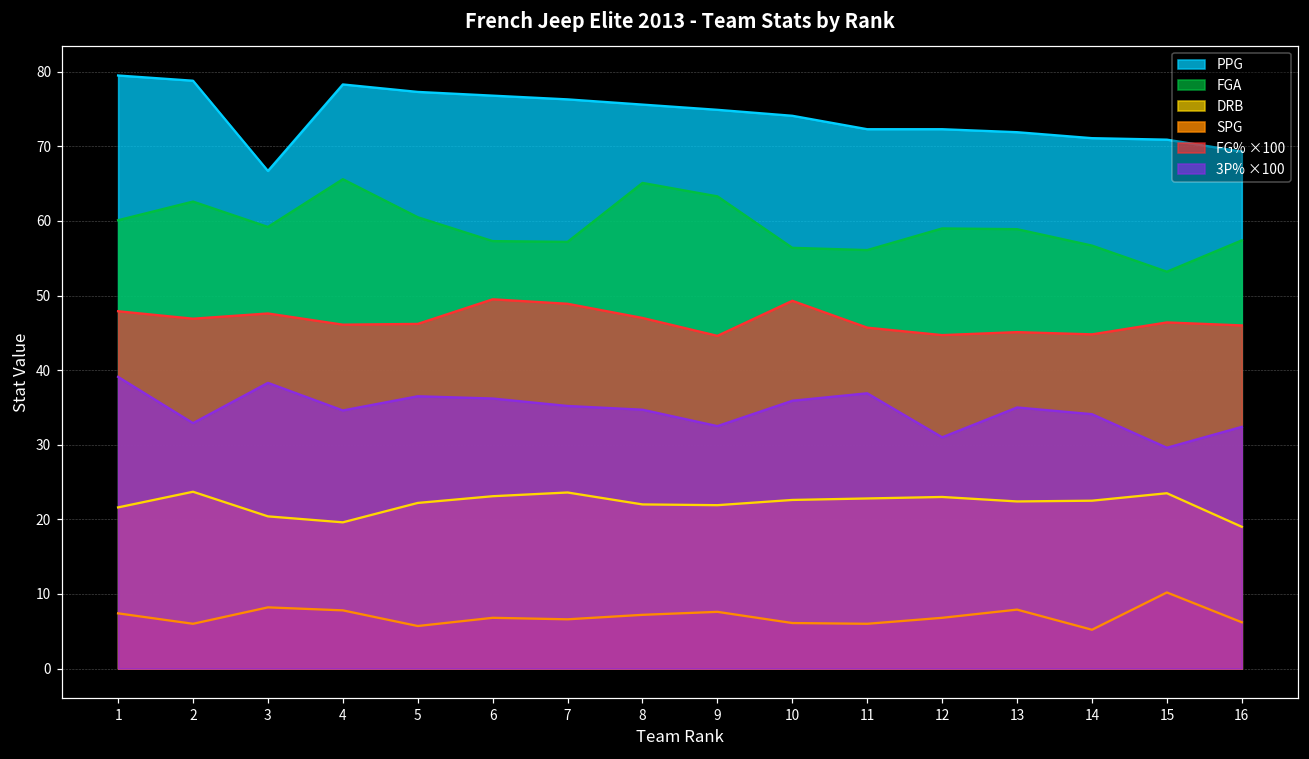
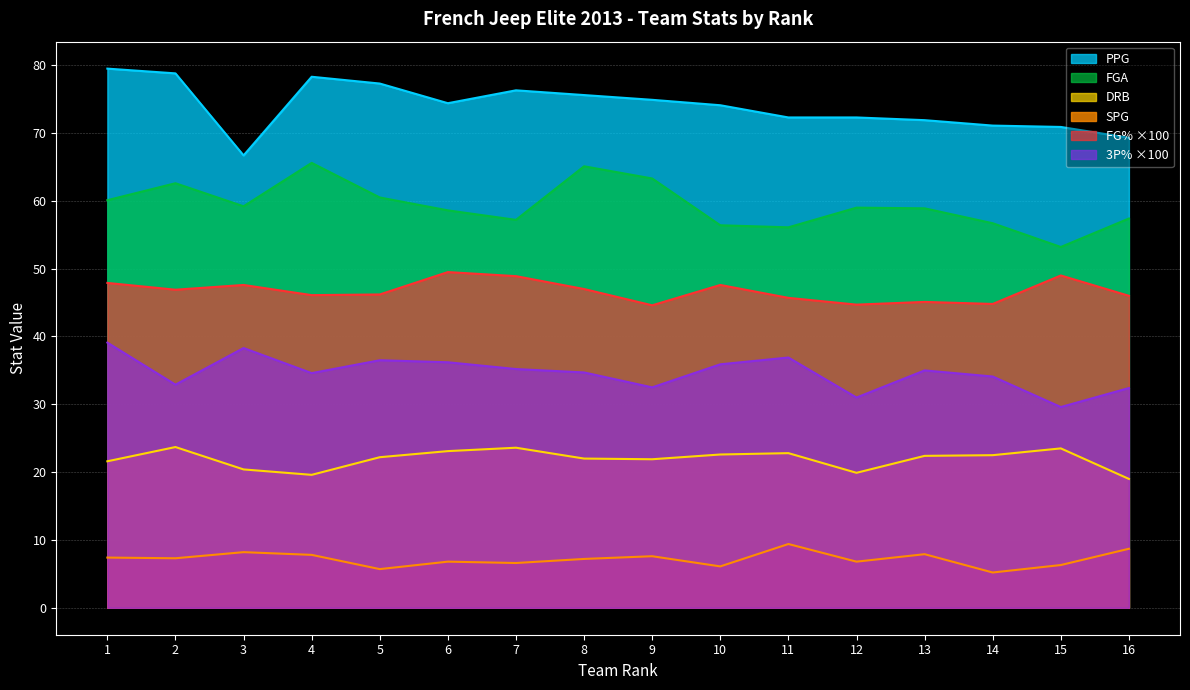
SPG, 2: 6 -> 7
PPG, 6: 77 -> 74
FGA, 6: 57 -> 59
FG% ×100, 10: 49 -> 48
SPG, 11: 6 -> 9
DRB, 12: 23 -> 20
SPG, 15: 10 -> 6
FG% ×100, 15: 46 -> 49
SPG, 16: 6 -> 9
